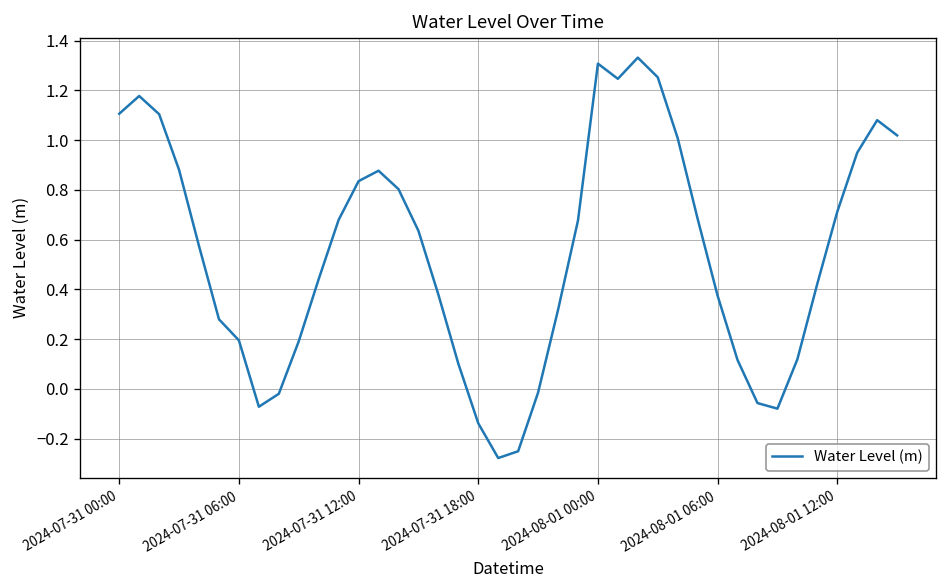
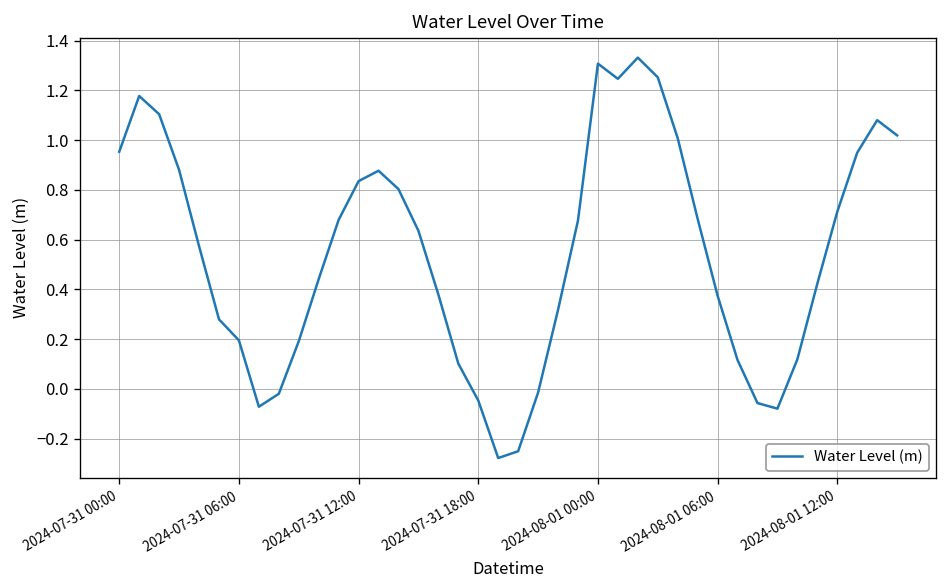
2024-07-31 00:00: 1.11 -> 0.95
2024-07-31 18:00: -0.14 -> -0.05
